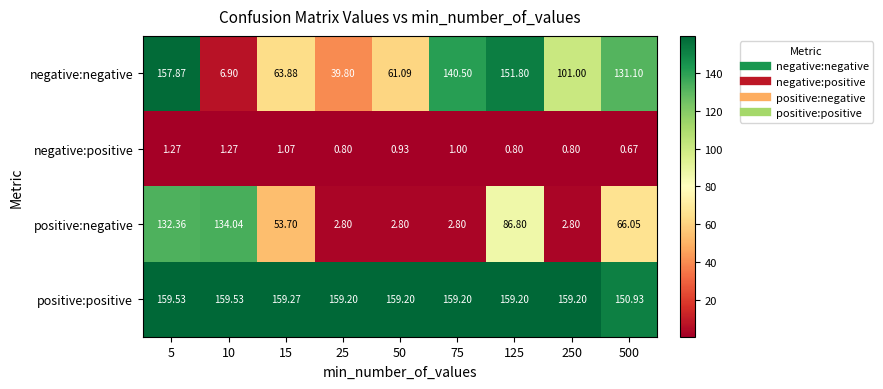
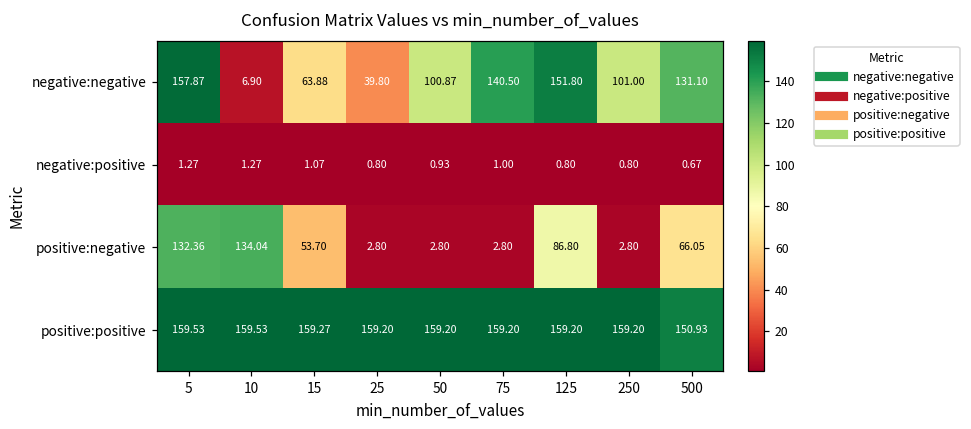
negative:negative, 50: 61.09 -> 100.87
